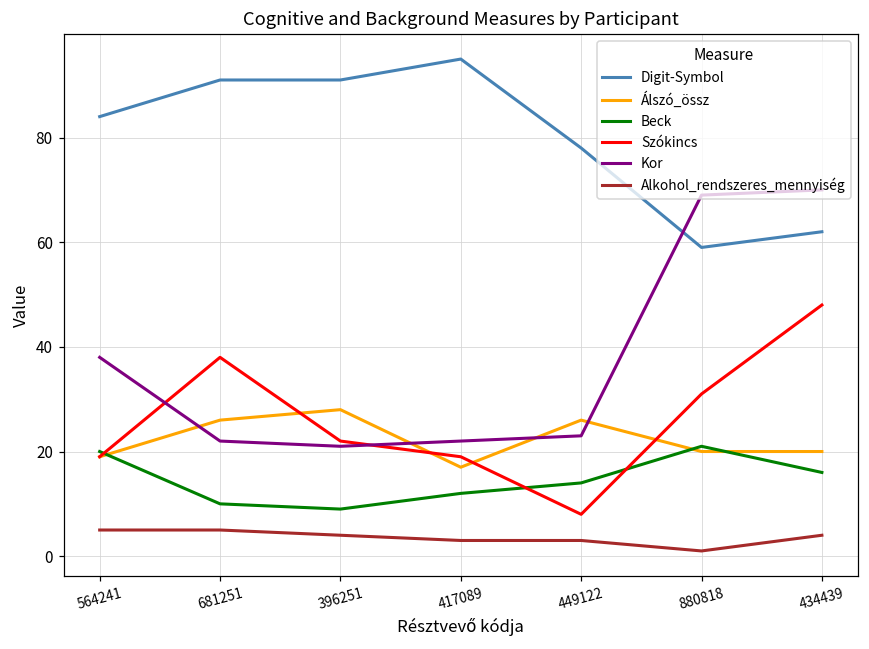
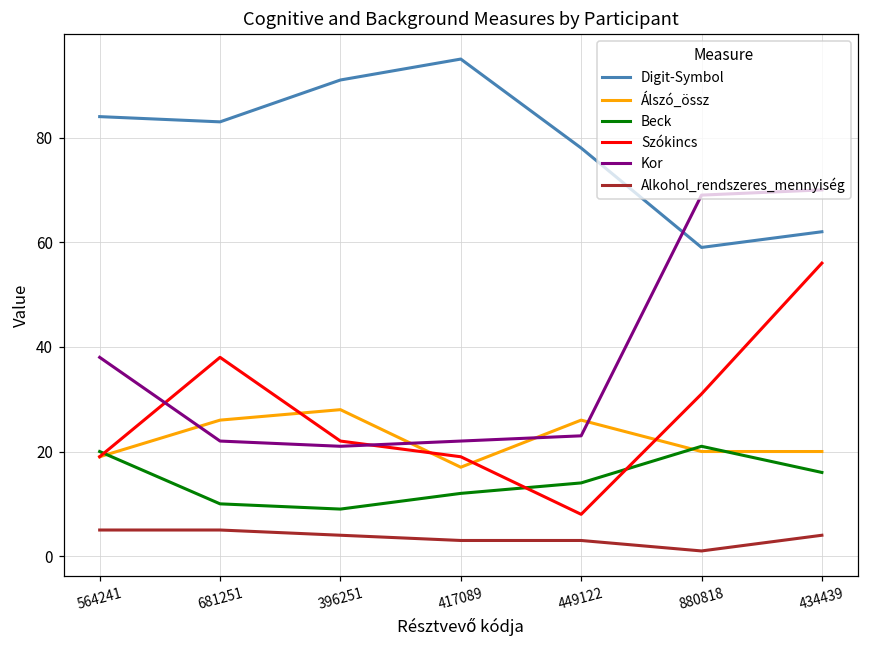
Digit-Symbol, 681251: 91 -> 83
Szókincs, 434439: 48 -> 56
